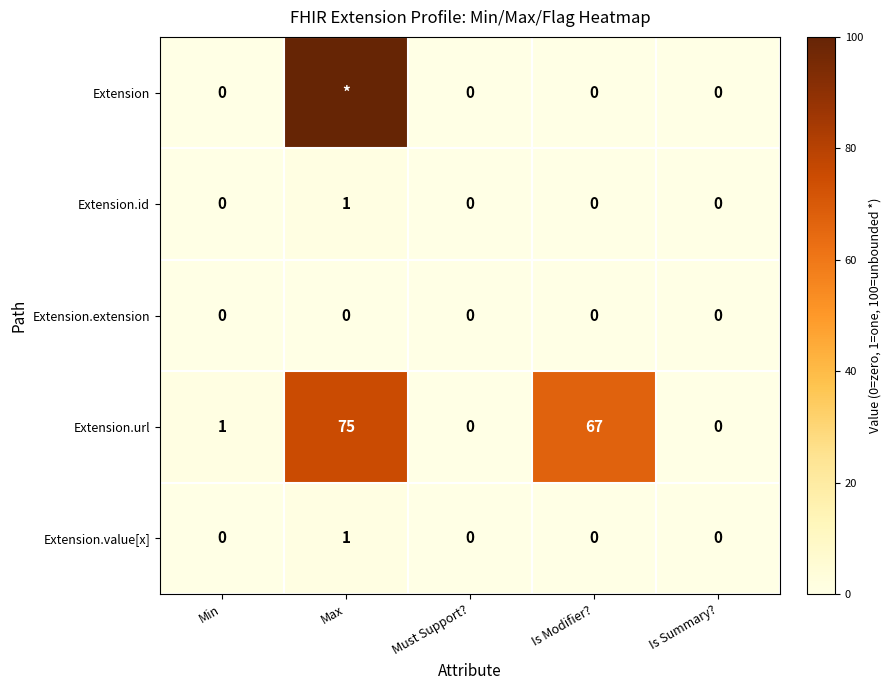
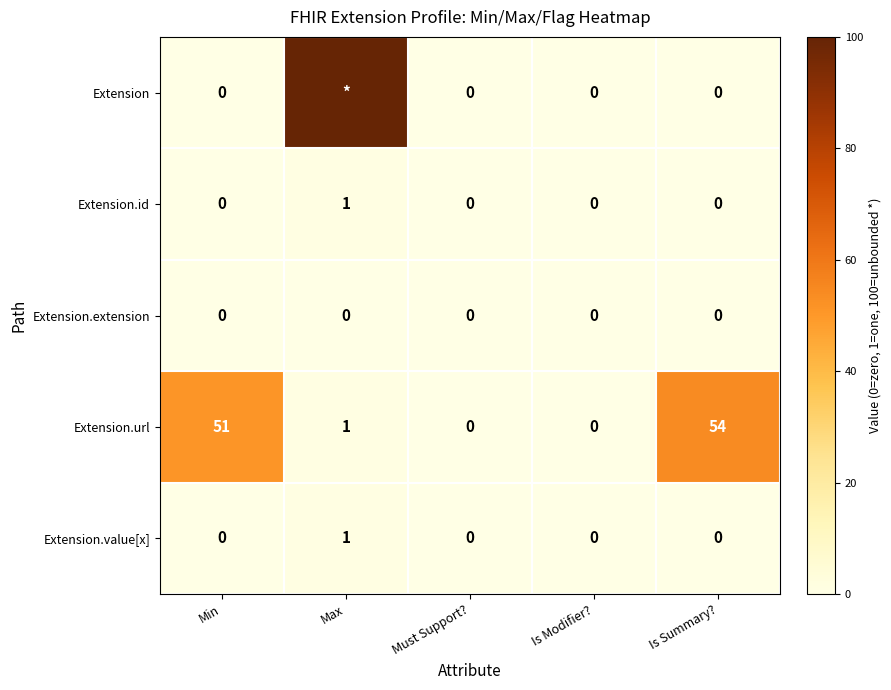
Extension.url, Min: 1 -> 51
Extension.url, Max: 75 -> 1
Extension.url, Is Modifier?: 67 -> 0
Extension.url, Is Summary?: 0 -> 54
